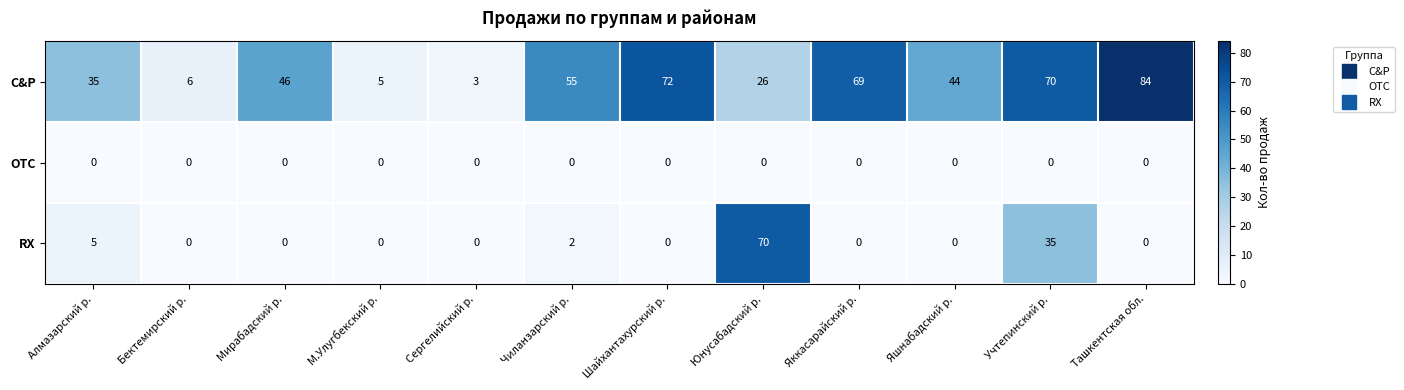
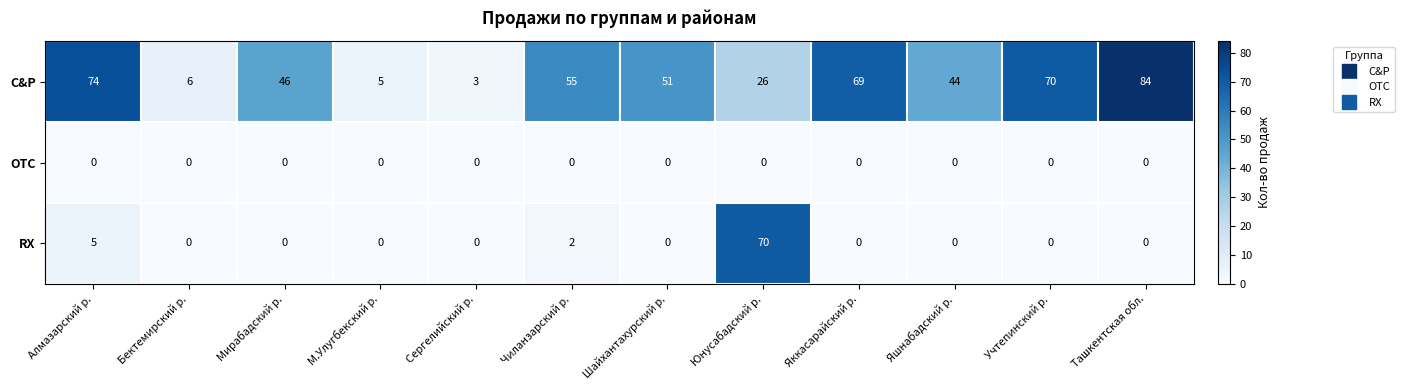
C&P, Алмазарский р.: 35 -> 74
C&P, Шайхантахурский р.: 72 -> 51
RX, Учтепинский р.: 35 -> 0
